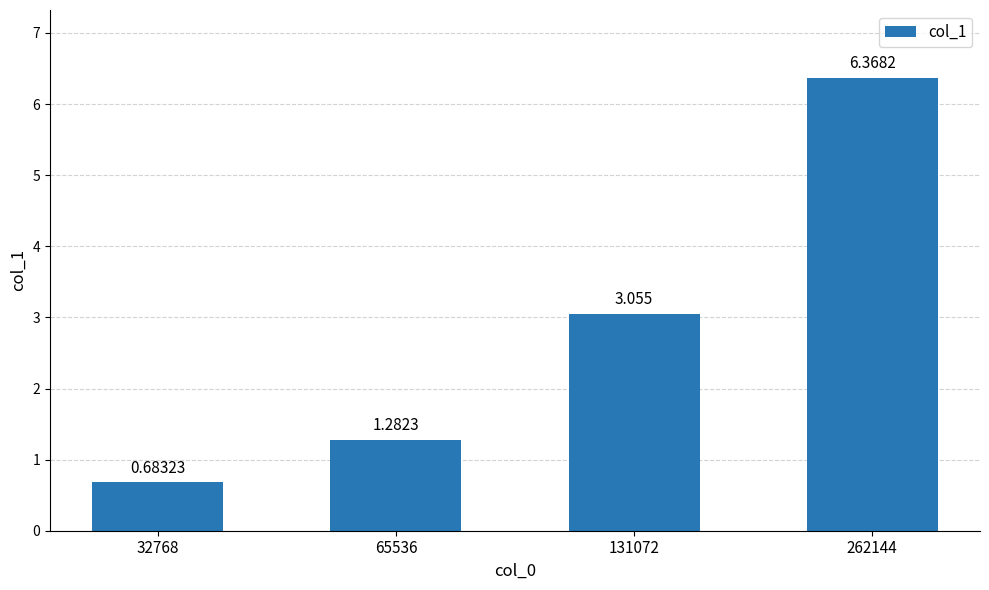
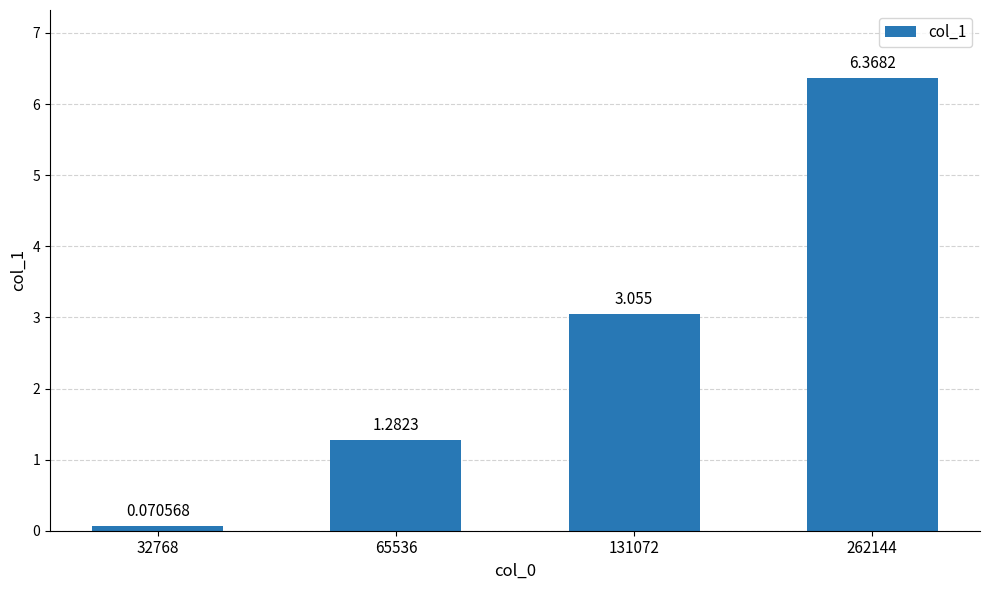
32768: 0.68323 -> 0.070568
